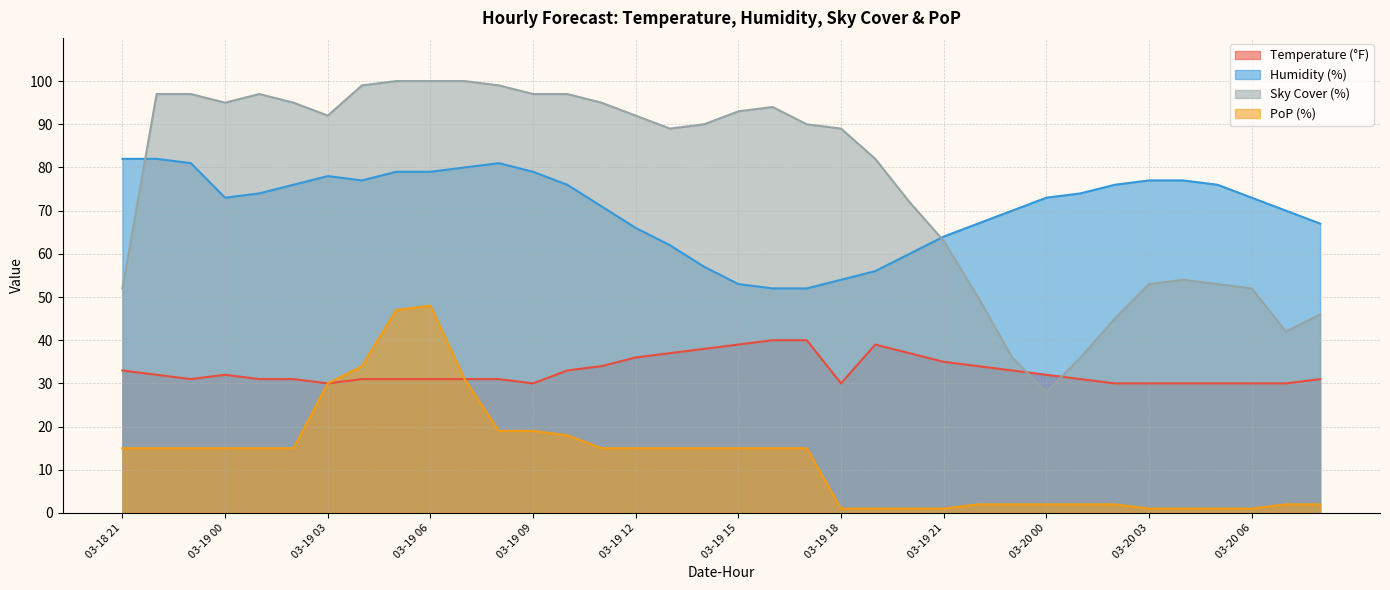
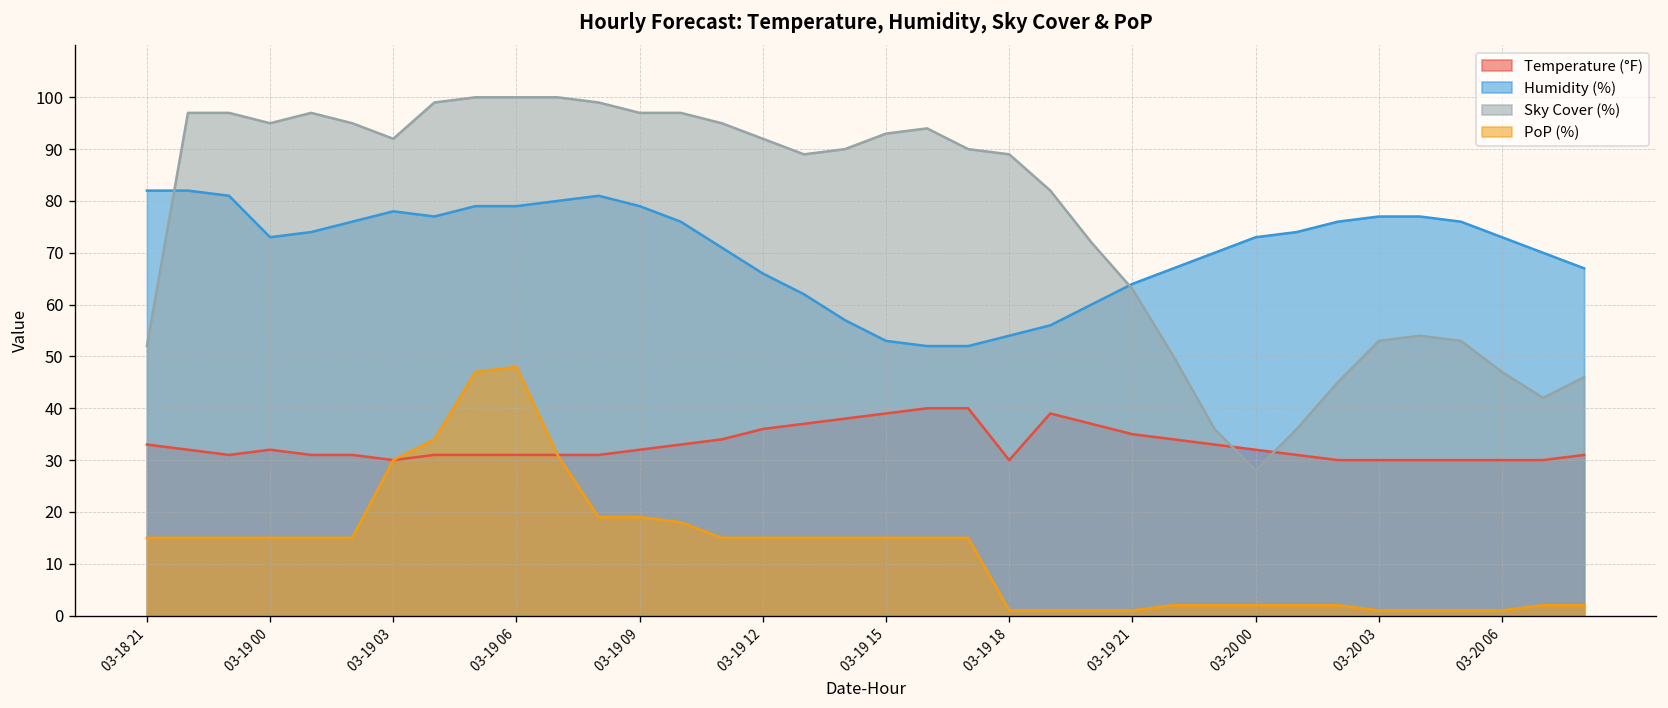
Temperature (°F), 03-19 09: 30 -> 32
Sky Cover (%), 03-20 06: 52 -> 47
